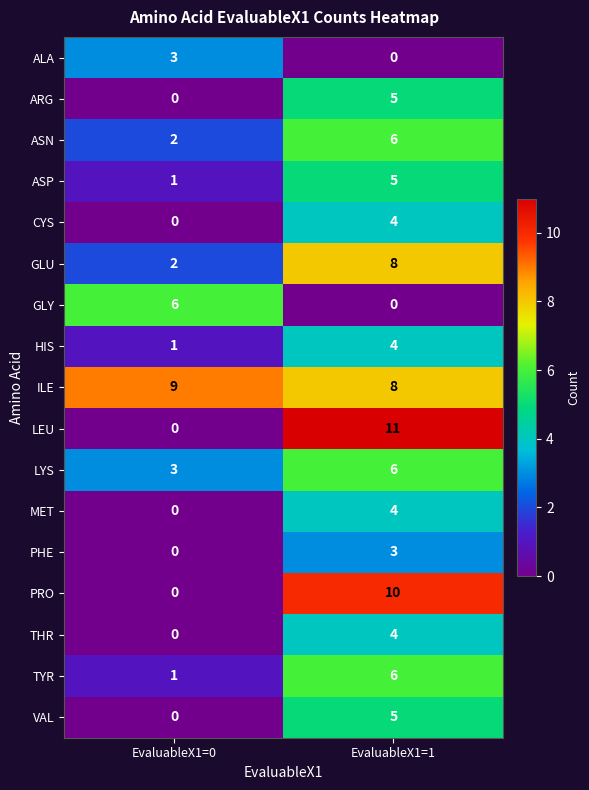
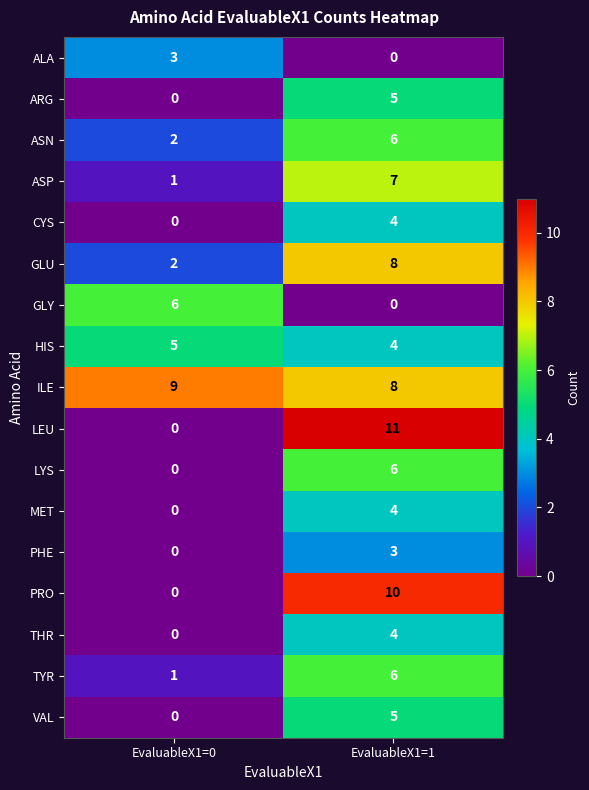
ASP, EvaluableX1=1: 5 -> 7
HIS, EvaluableX1=0: 1 -> 5
LYS, EvaluableX1=0: 3 -> 0
